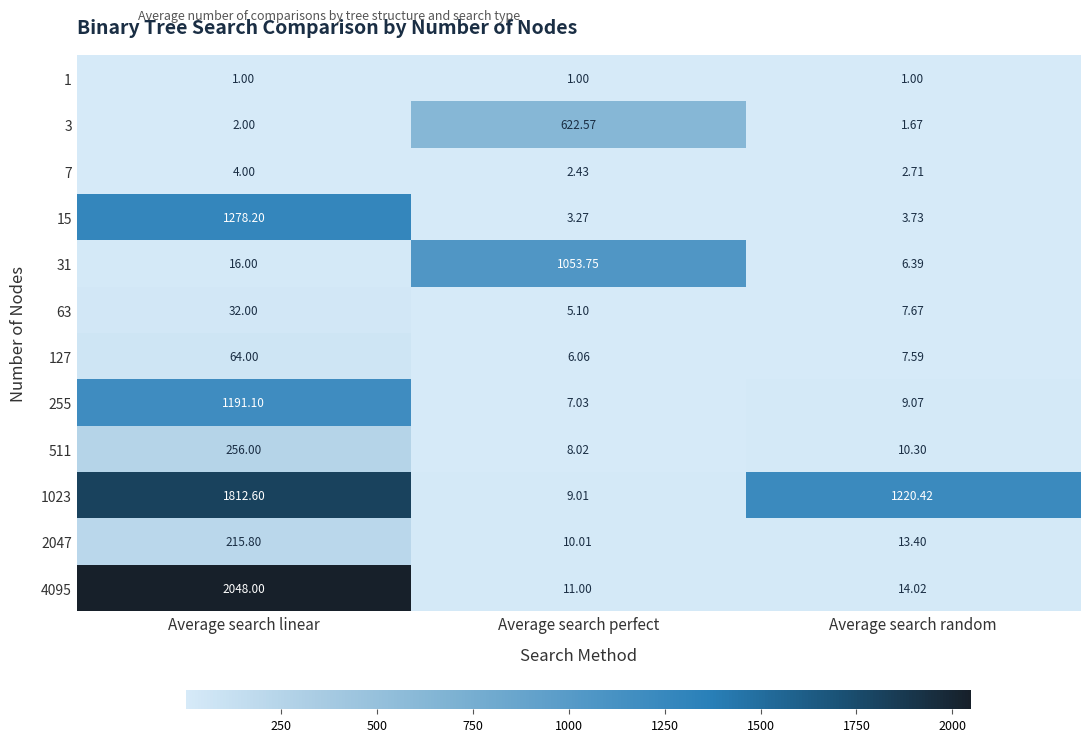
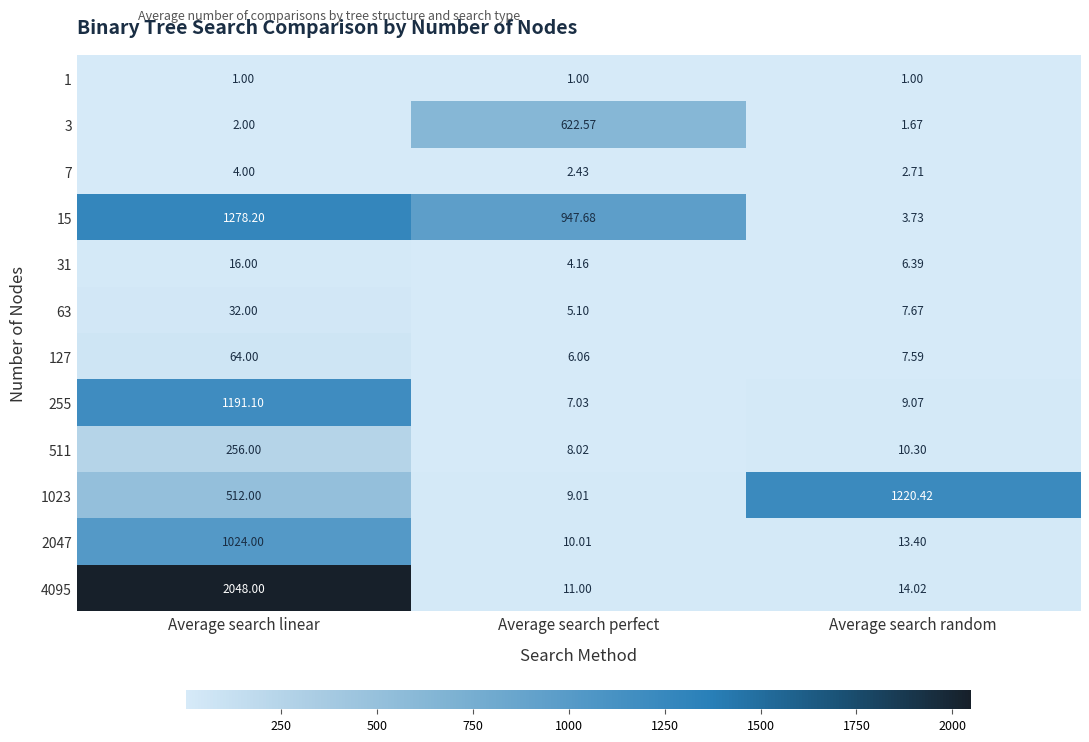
15, Average search perfect: 3.27 -> 947.68
31, Average search perfect: 1053.75 -> 4.16
1023, Average search linear: 1812.60 -> 512.00
2047, Average search linear: 215.80 -> 1024.00
